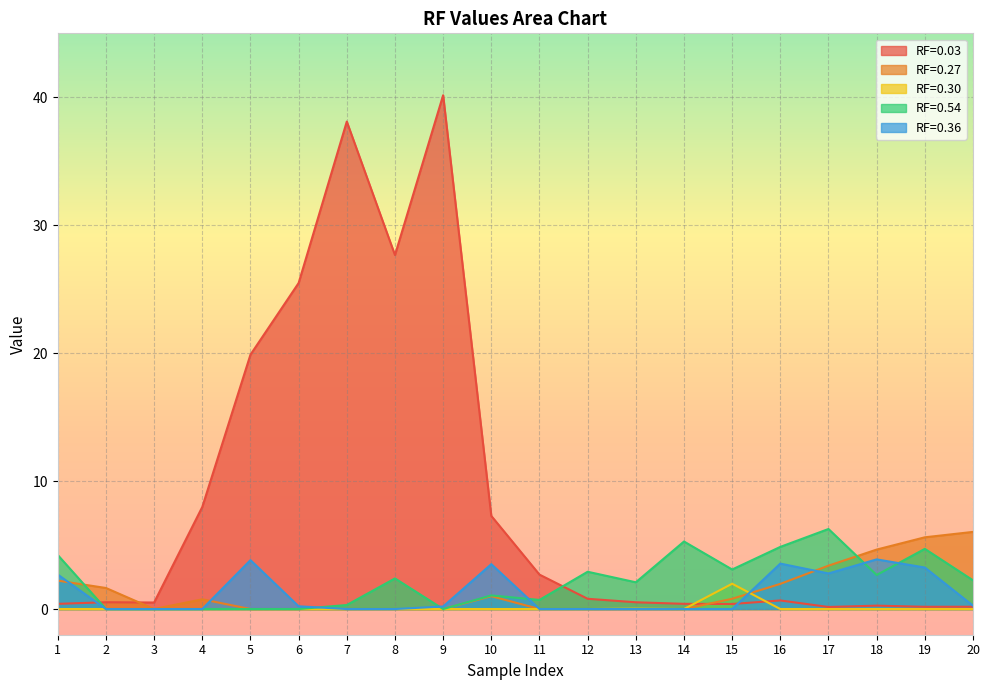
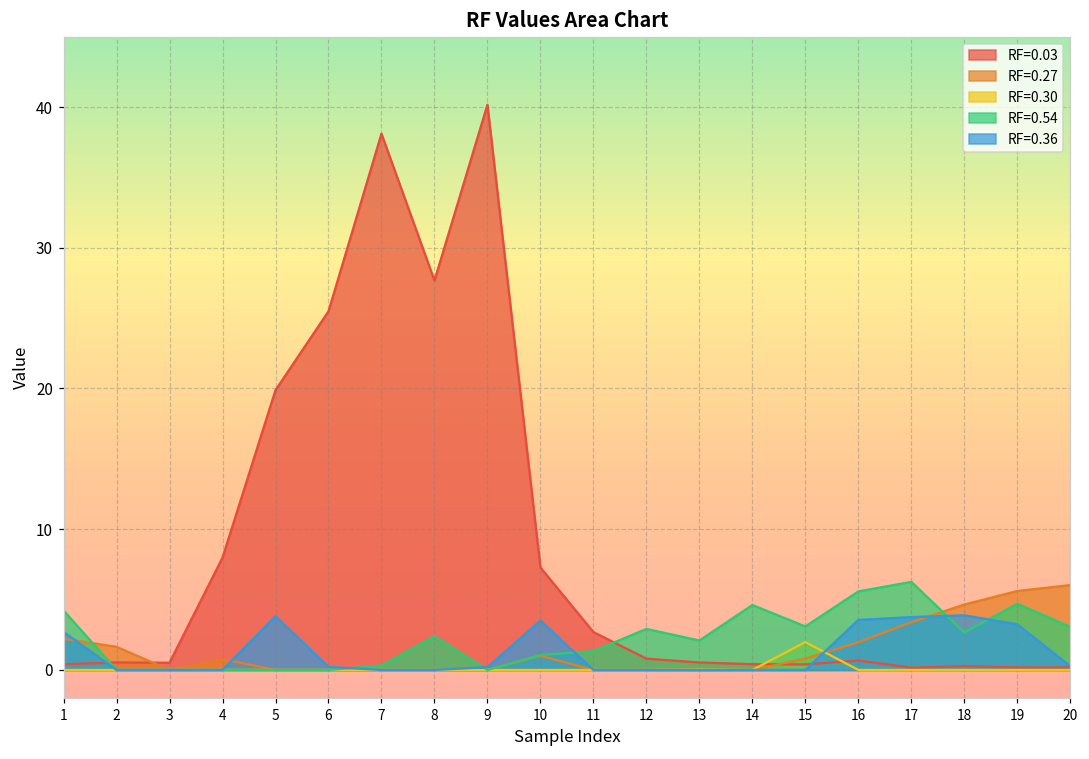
RF=0.54, 11: 0.7 -> 1.3
RF=0.54, 14: 5.3 -> 4.6
RF=0.54, 16: 4.9 -> 5.6
RF=0.36, 17: 2.8 -> 3.8
RF=0.54, 20: 2.2 -> 3.1
